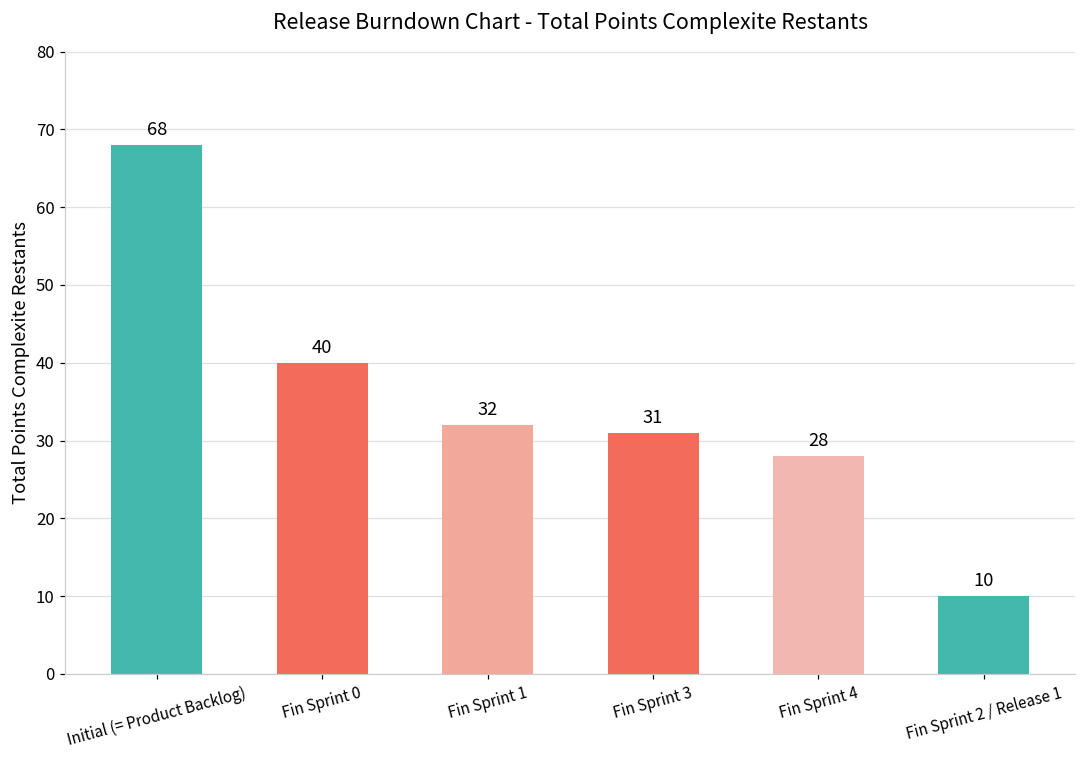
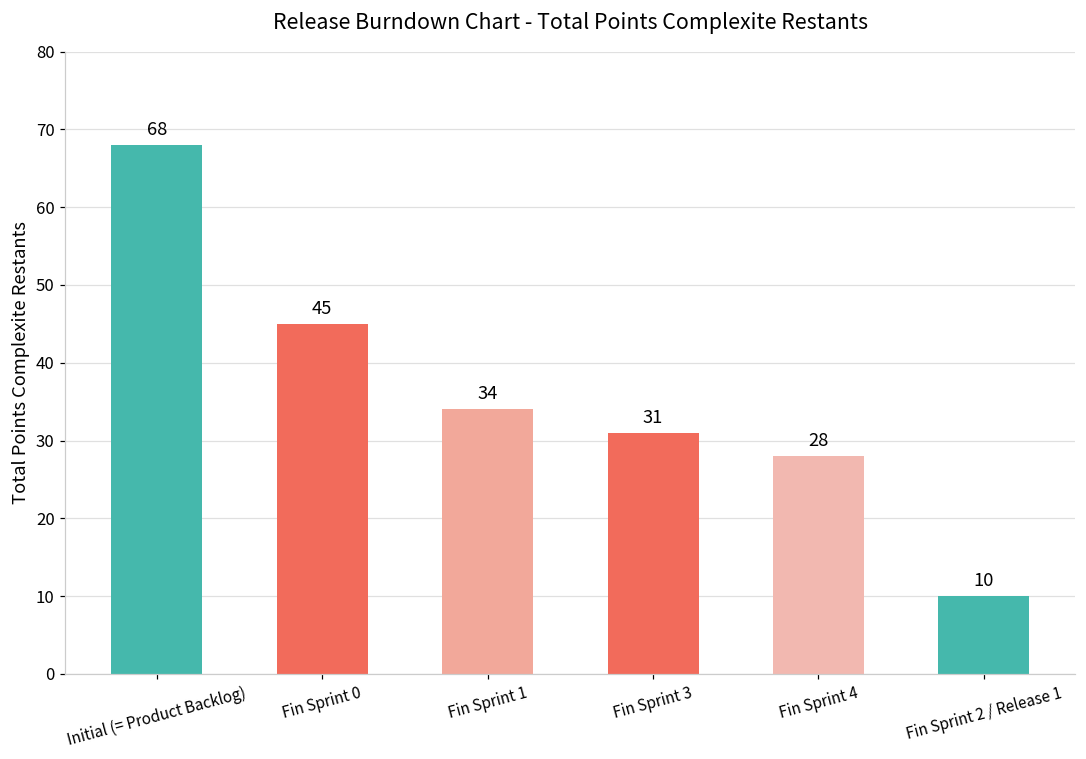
Fin Sprint 0: 40 -> 45
Fin Sprint 1: 32 -> 34
